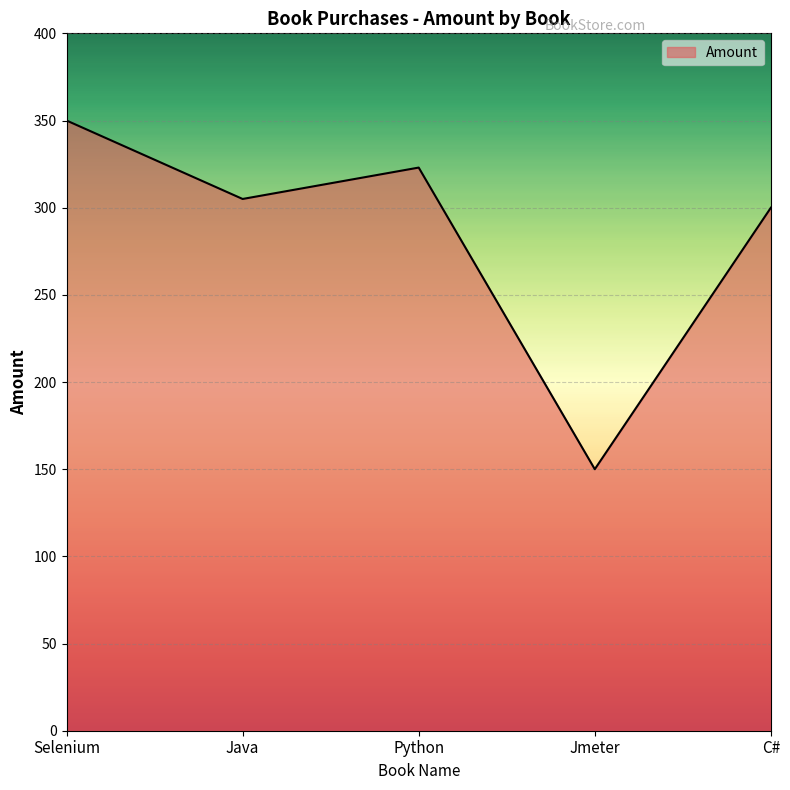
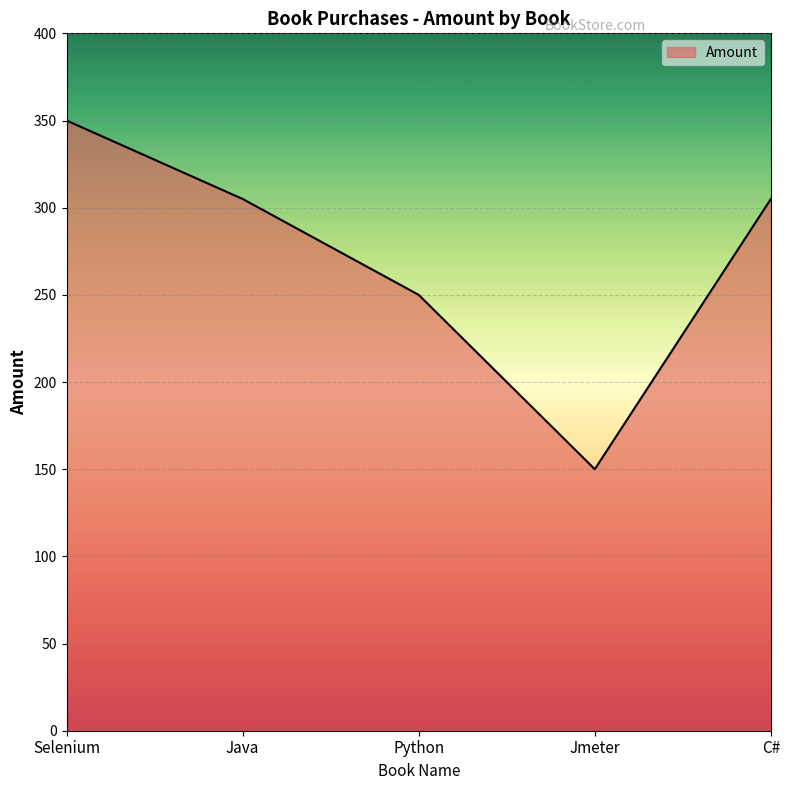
Python: 323 -> 250
C#: 300 -> 305
